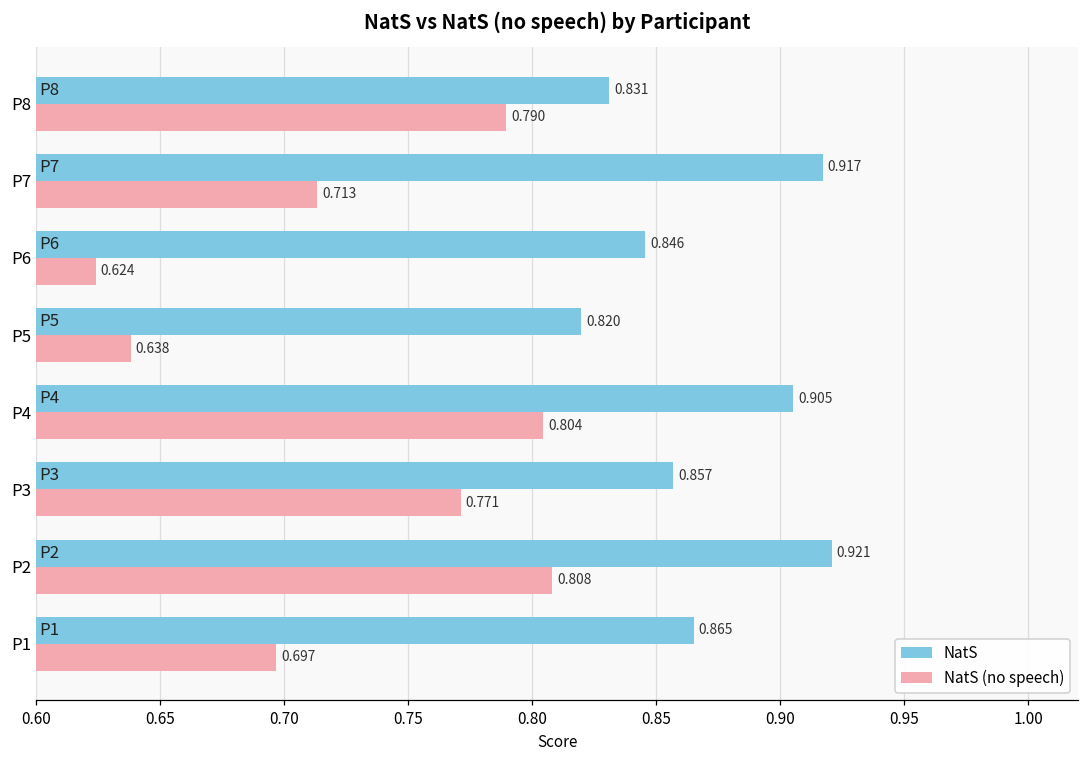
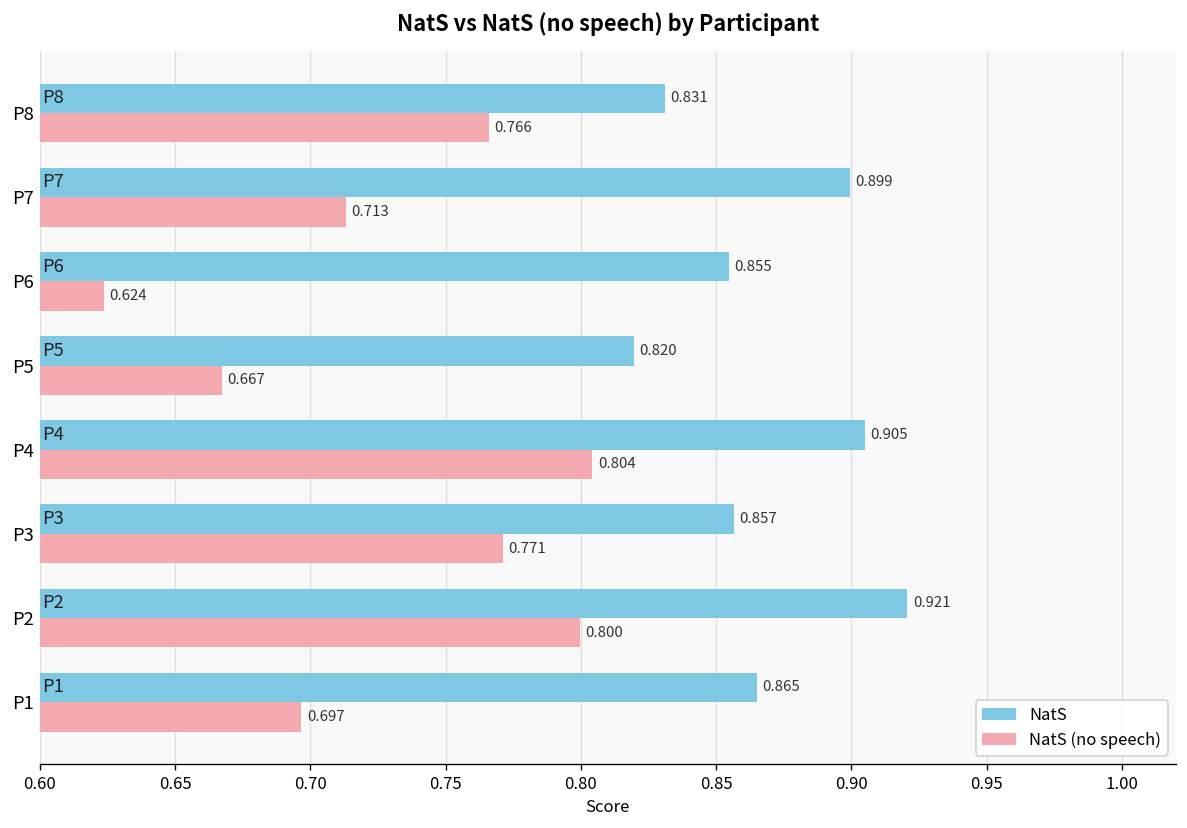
NatS (no speech), P8: 0.790 -> 0.766
NatS, P7: 0.917 -> 0.899
NatS, P6: 0.846 -> 0.855
NatS (no speech), P5: 0.638 -> 0.667
NatS (no speech), P2: 0.808 -> 0.800
